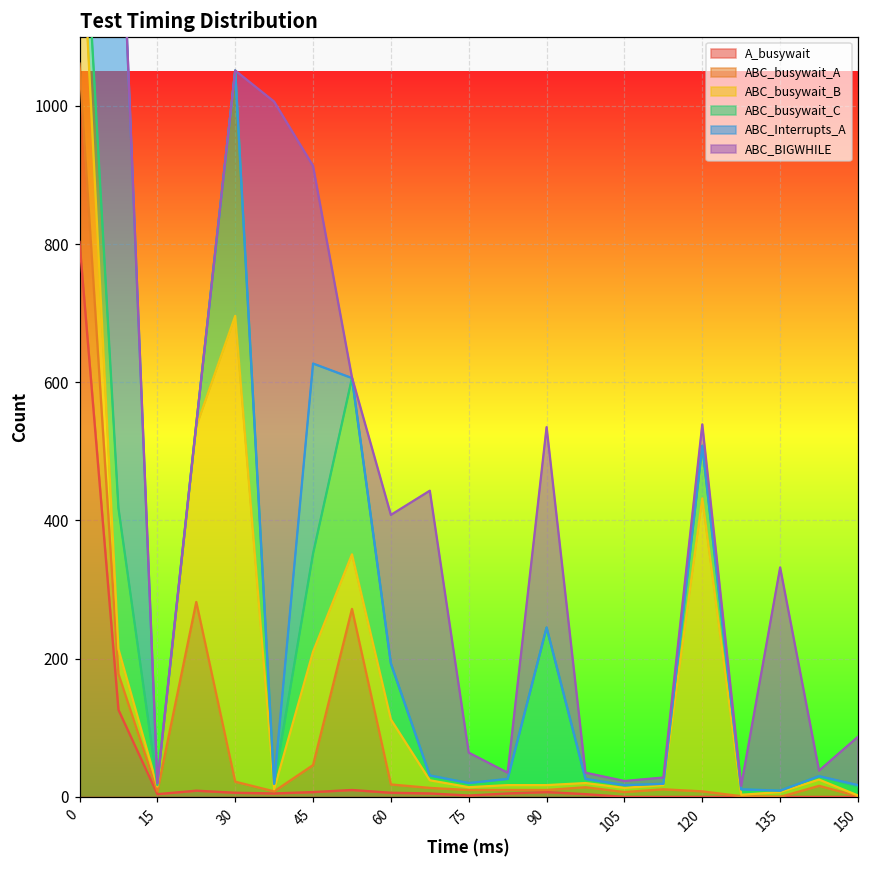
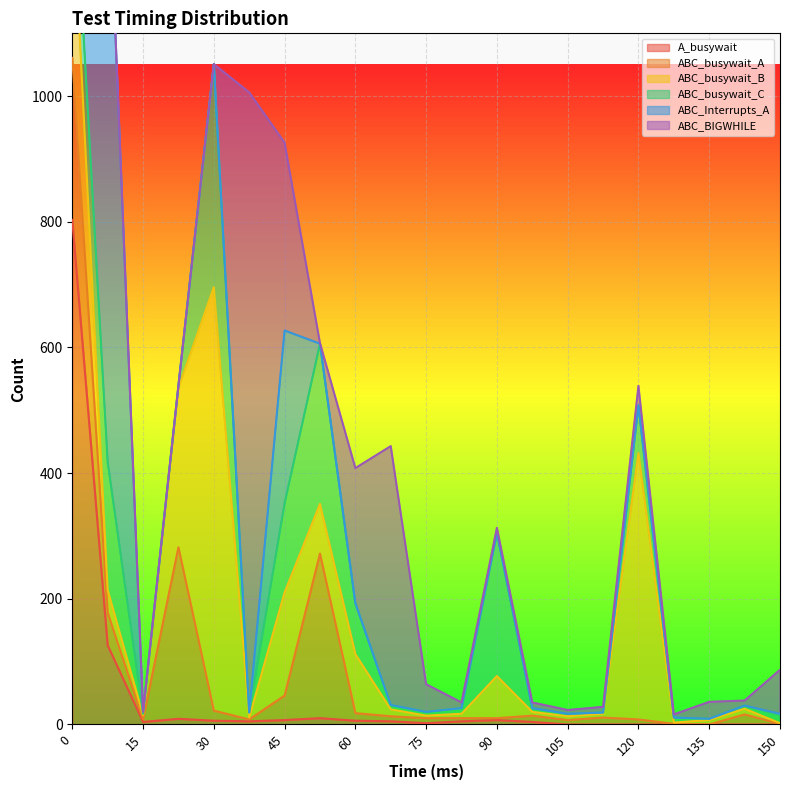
ABC_BIGWHILE, 45: 290 -> 300
ABC_busywait_B, 90: 10 -> 70
ABC_BIGWHILE, 90: 290 -> 10
ABC_BIGWHILE, 135: 320 -> 30
